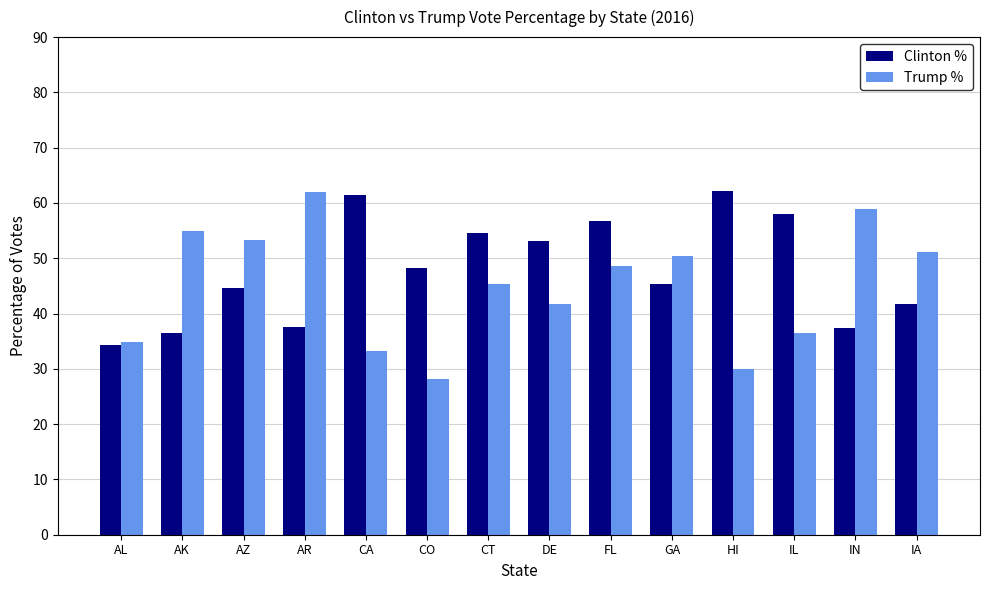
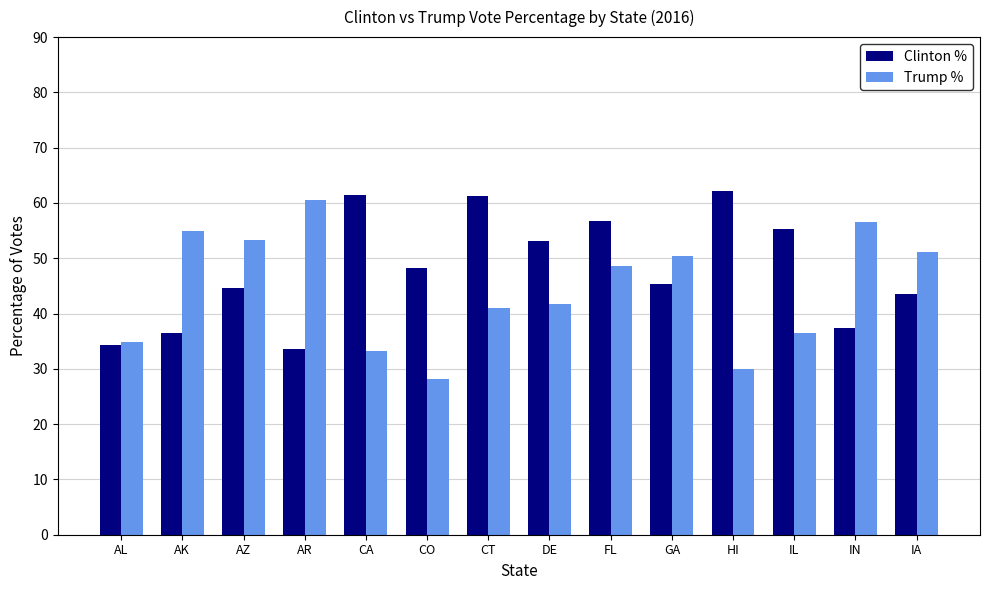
Clinton %, AR: 38 -> 34
Trump %, AR: 62 -> 61
Clinton %, CT: 55 -> 61
Trump %, CT: 45 -> 41
Clinton %, IL: 58 -> 55
Trump %, IN: 59 -> 56
Clinton %, IA: 42 -> 44
